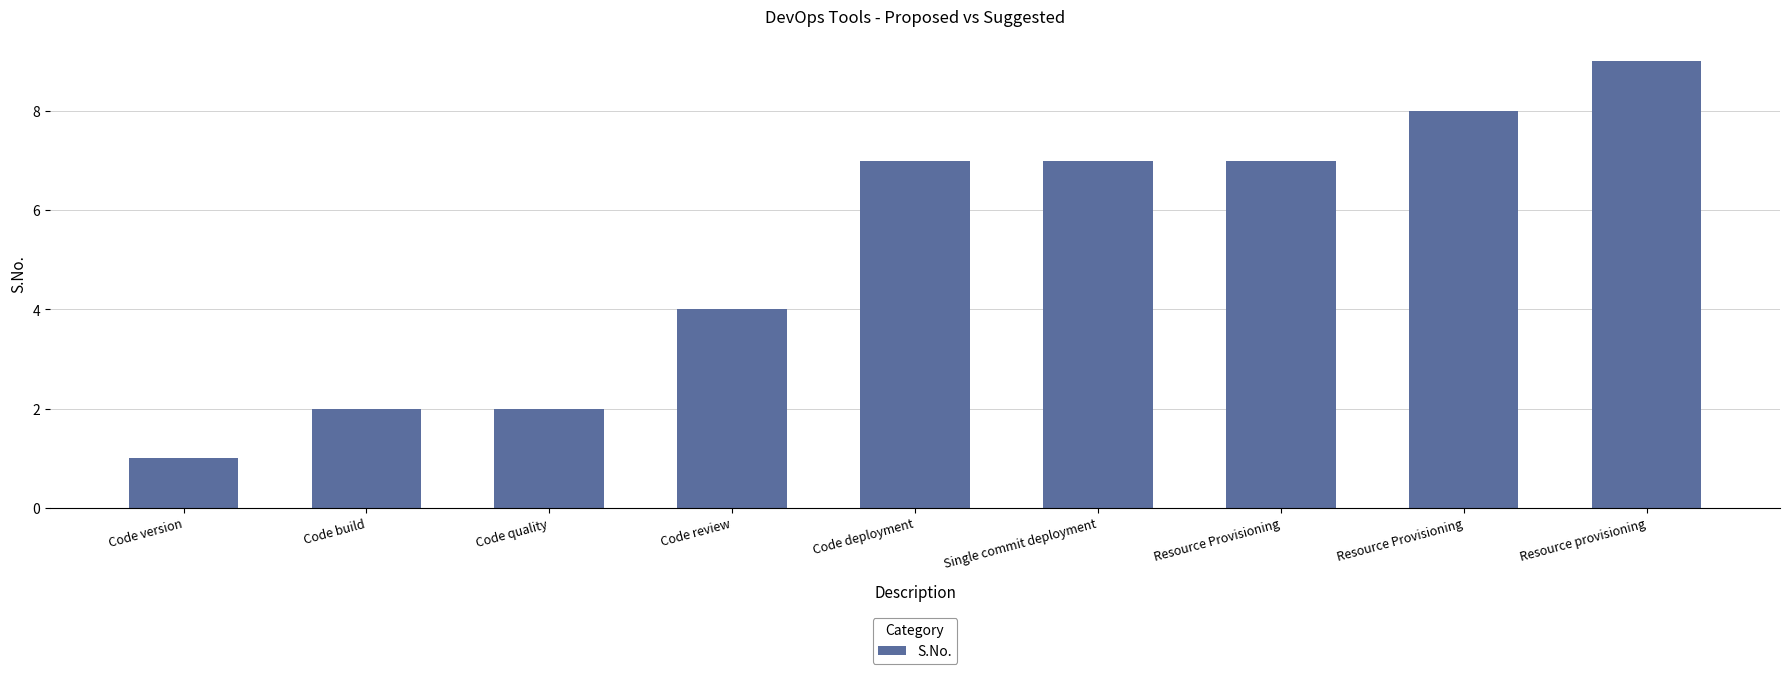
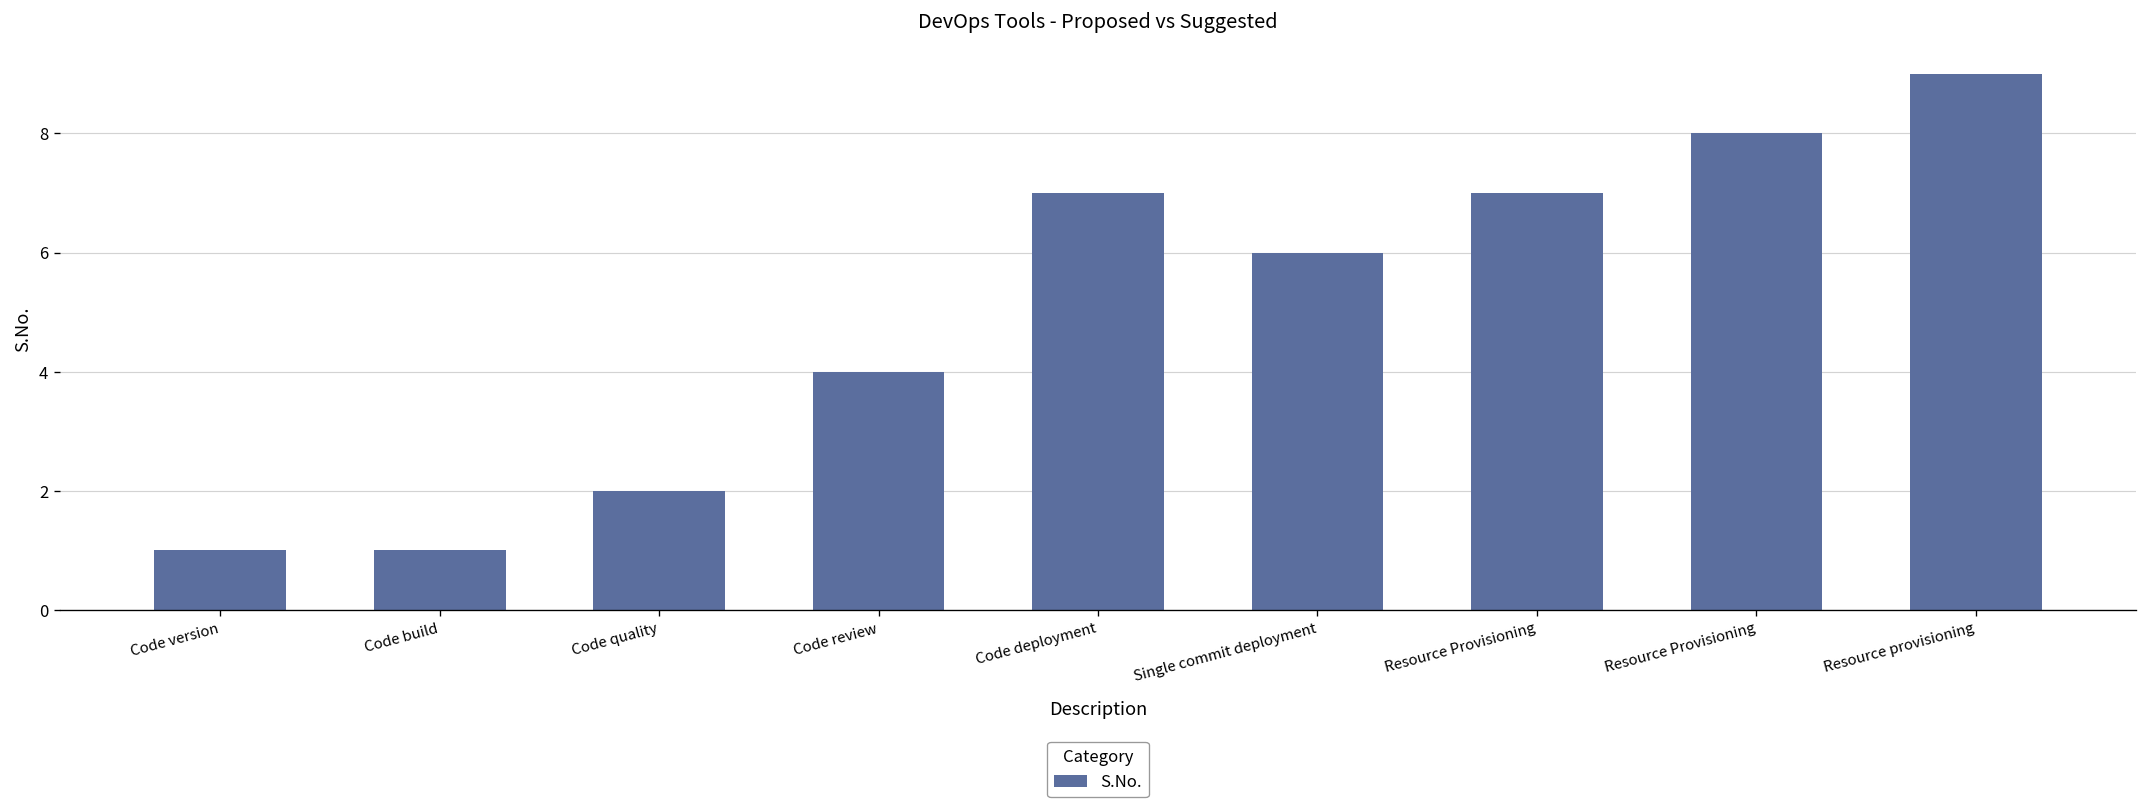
Code build: 2 -> 1
Single commit deployment: 7 -> 6
